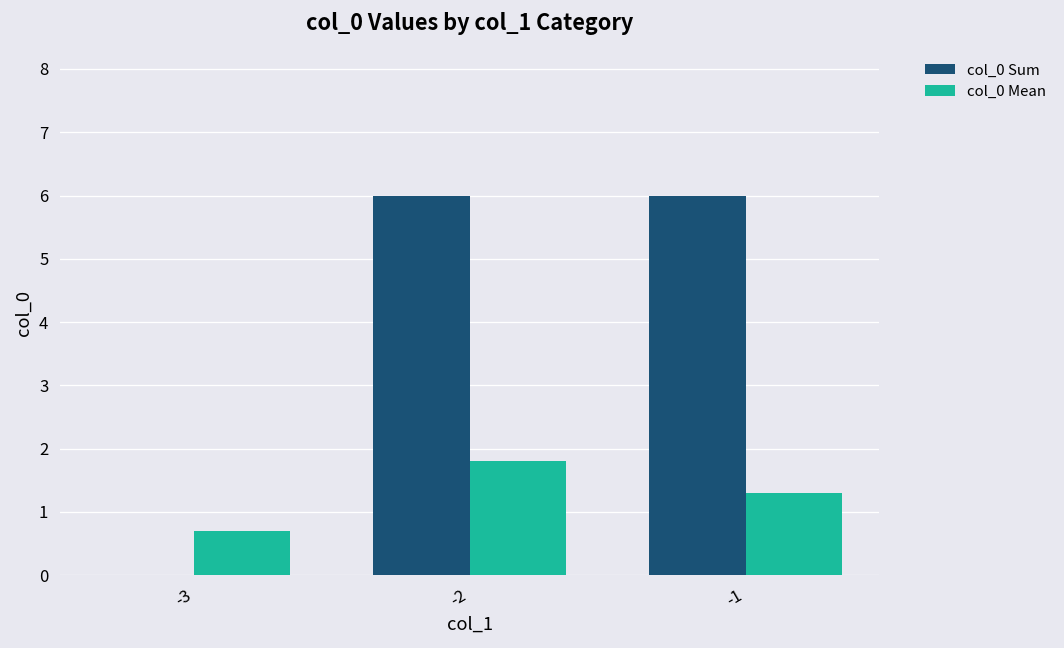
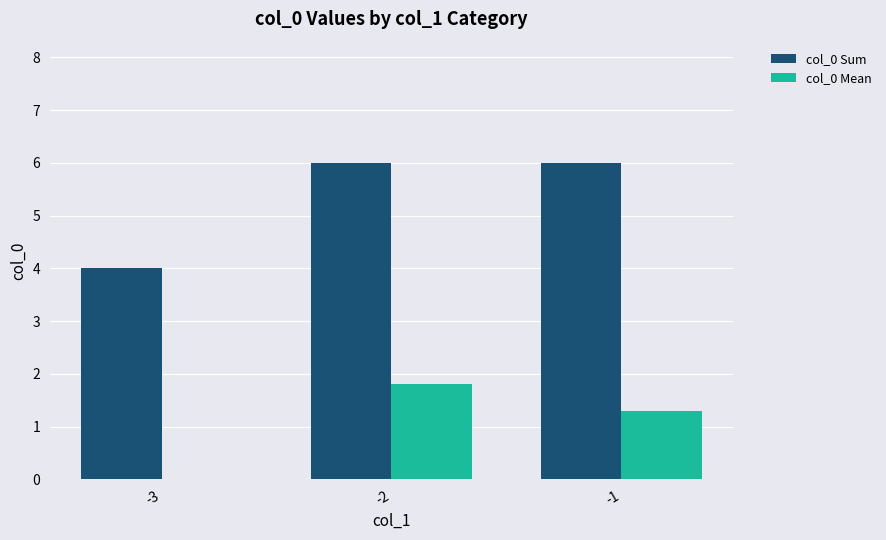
col_0 Sum, -3: 0 -> 4
col_0 Mean, -3: 0.7 -> 0.0
